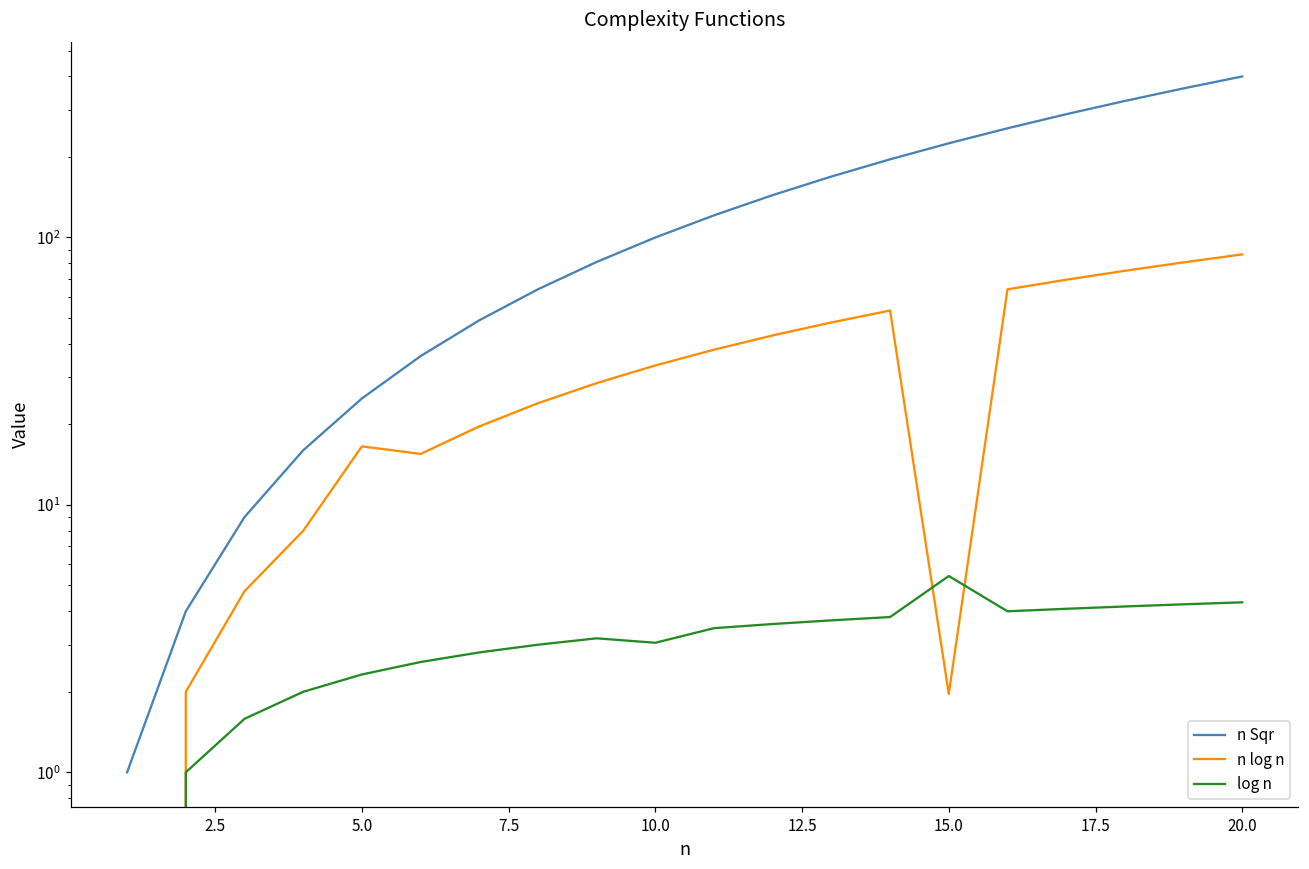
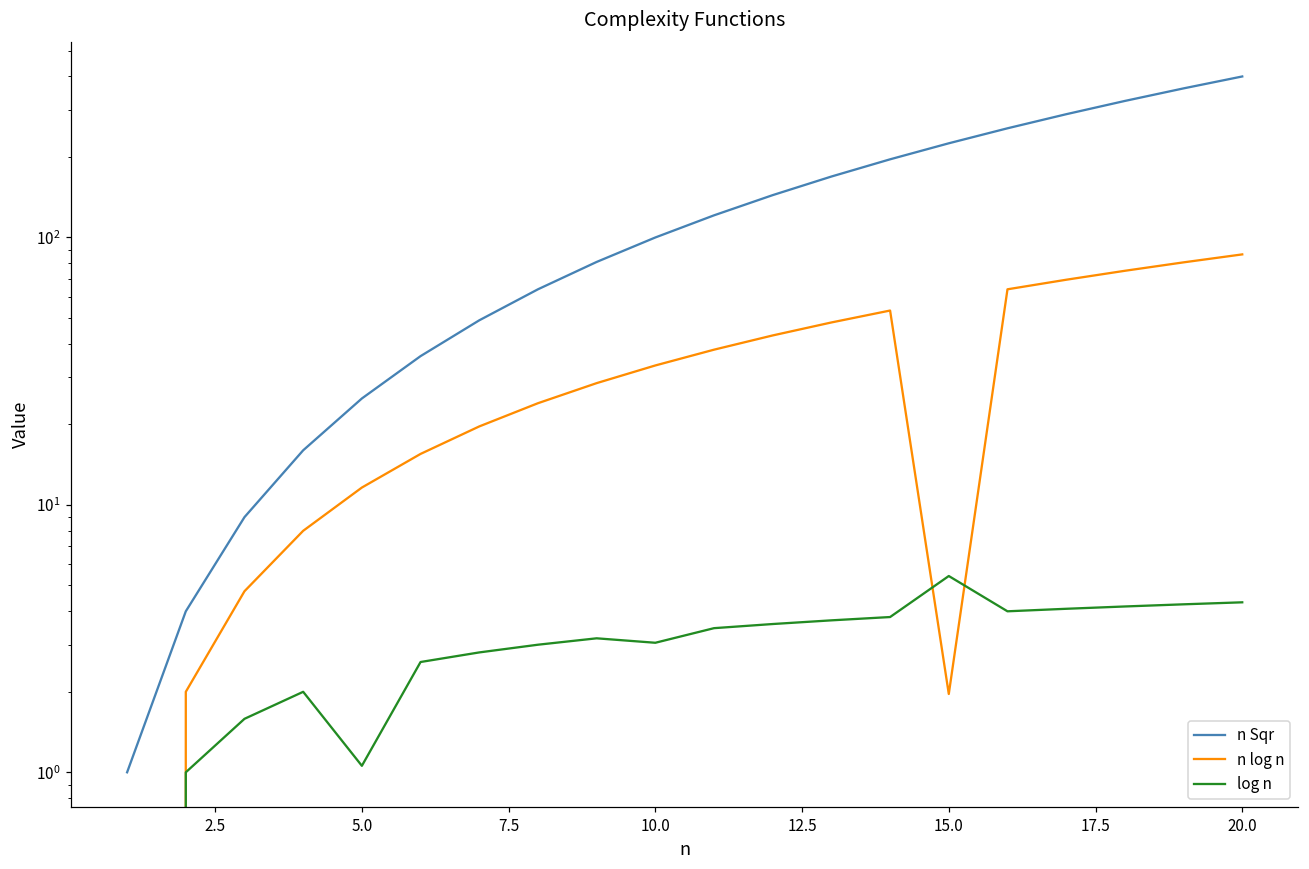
n log n, 5.0: 17 -> 12
log n, 5.0: 2.3 -> 1.1
